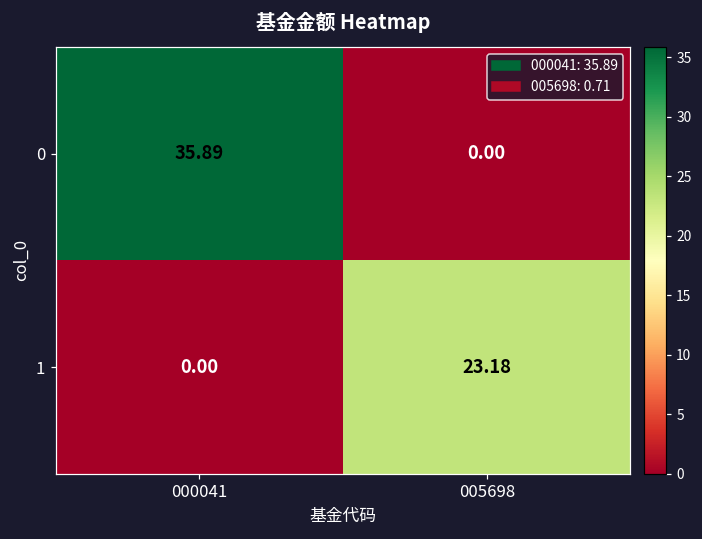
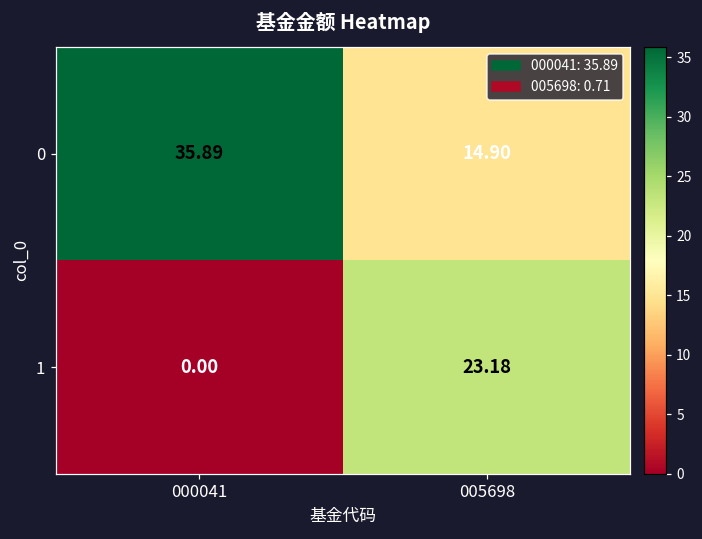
0, 005698: 0.00 -> 14.90
